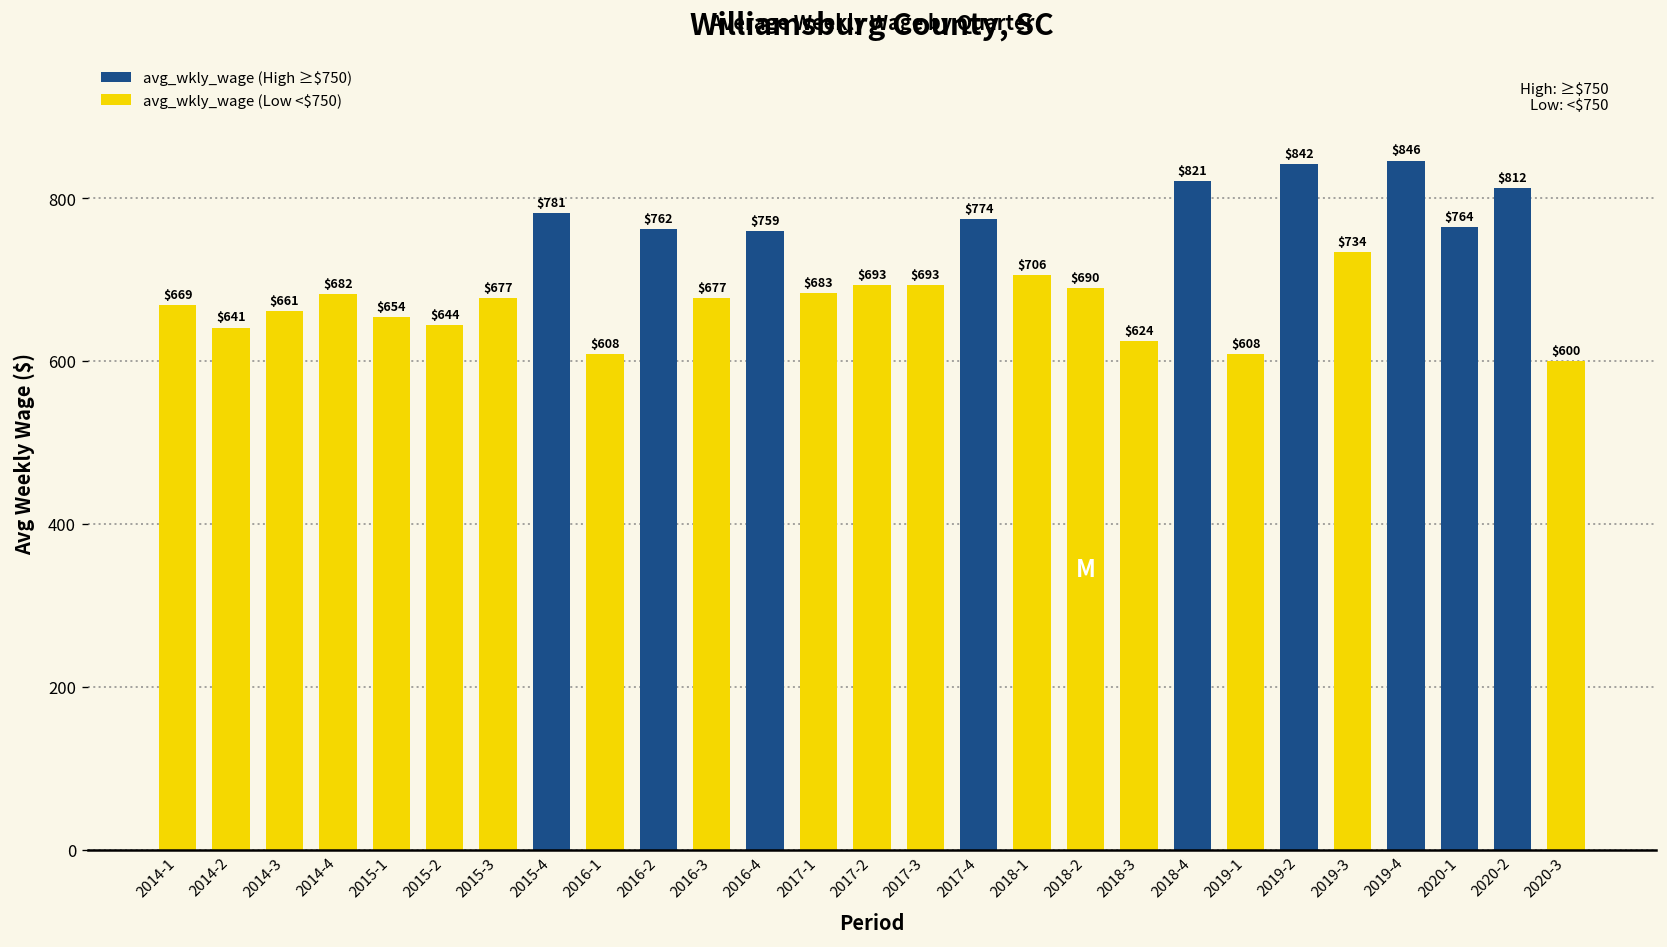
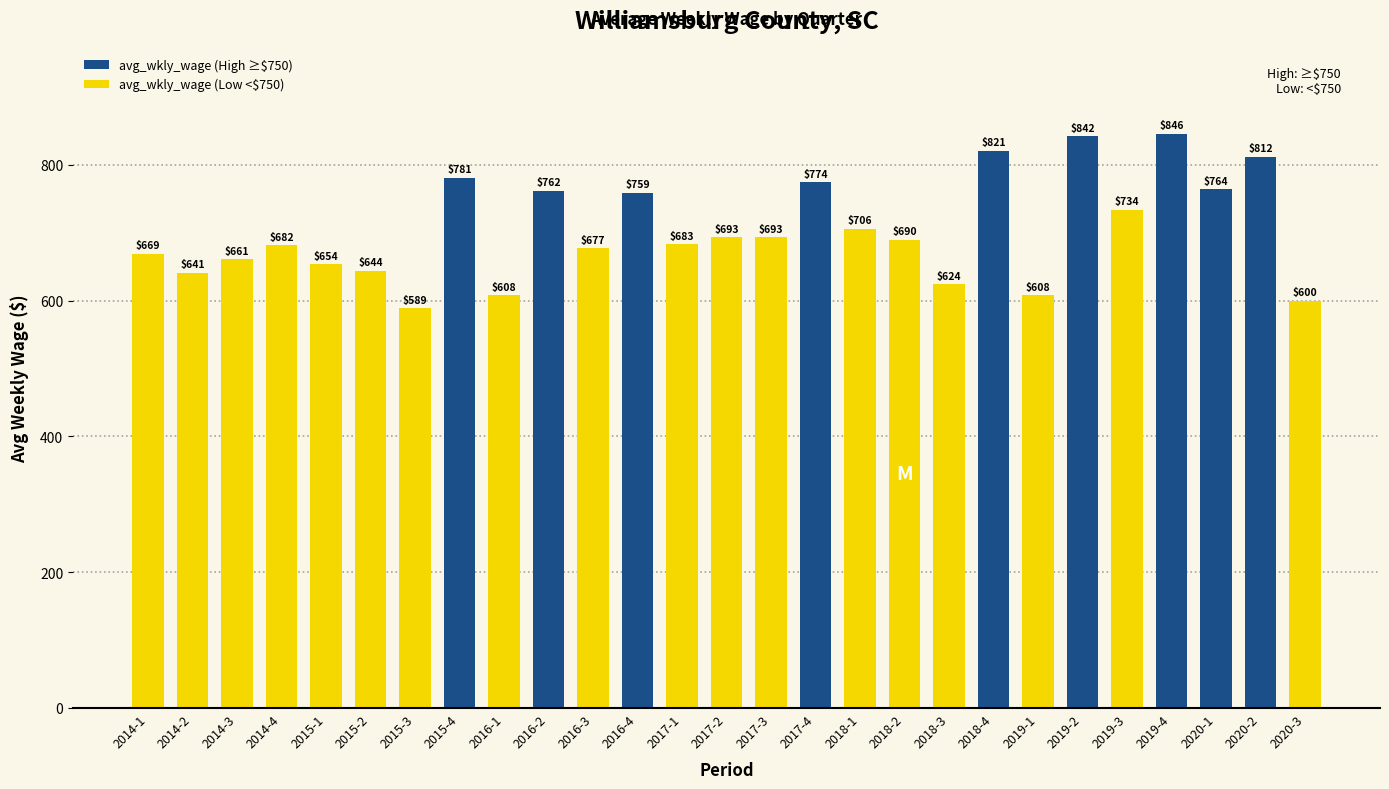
2015-3: $677 -> $589
